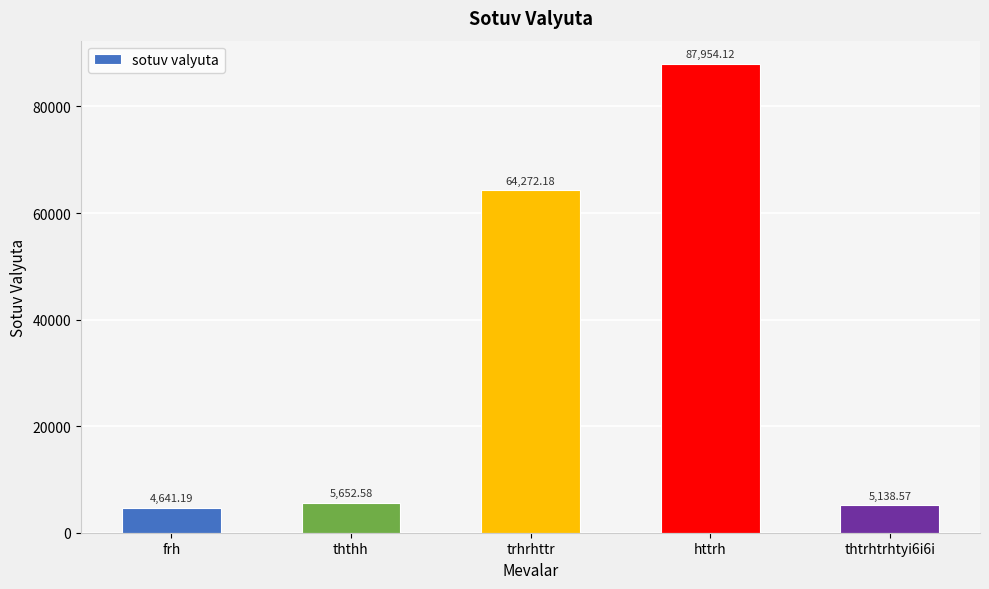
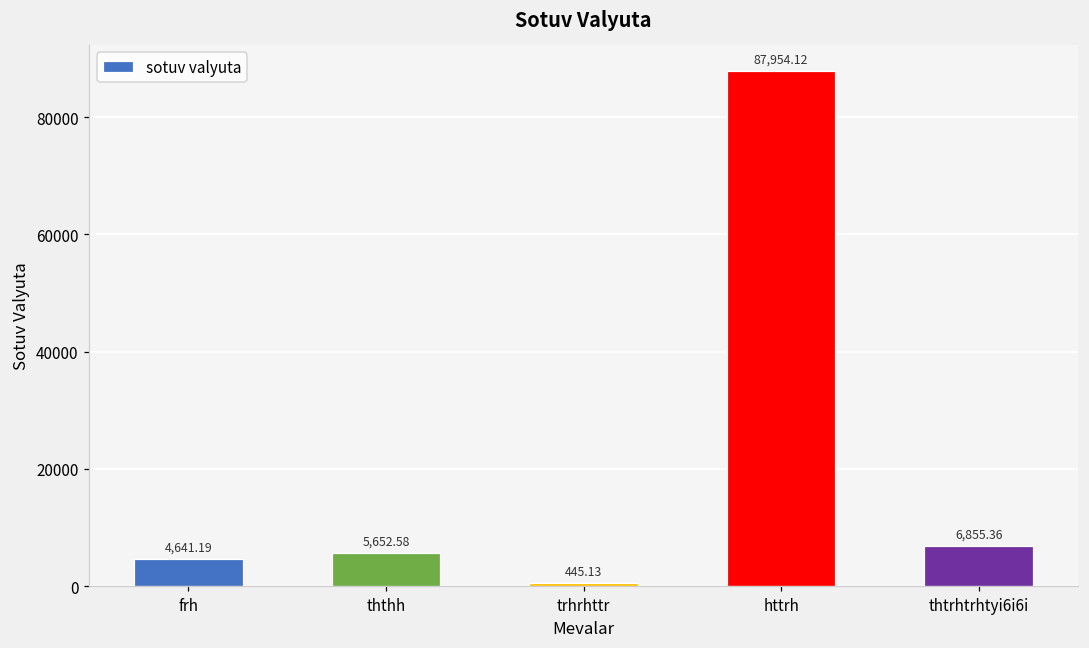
trhrhttr: 64,272.18 -> 445.13
thtrhtrhtyi6i6i: 5,138.57 -> 6,855.36
